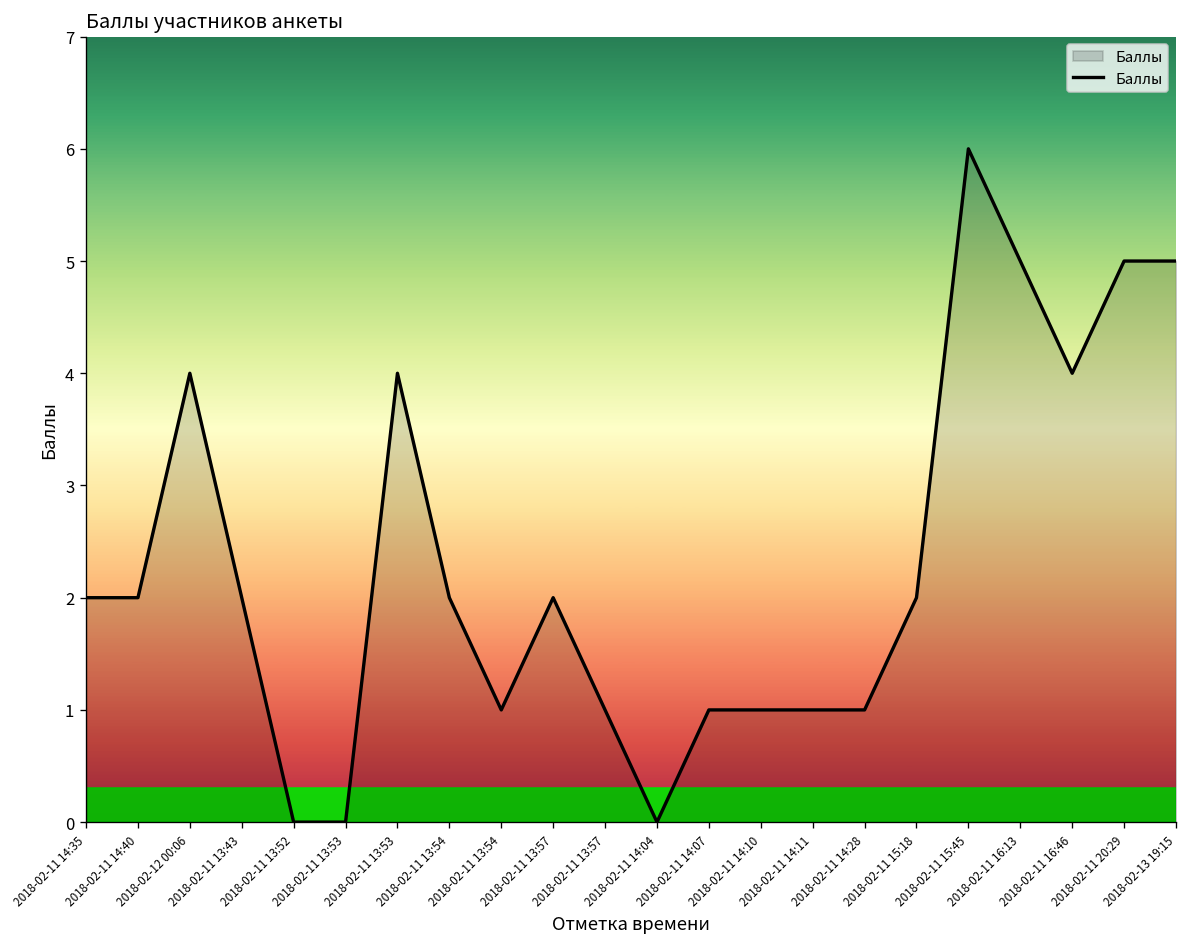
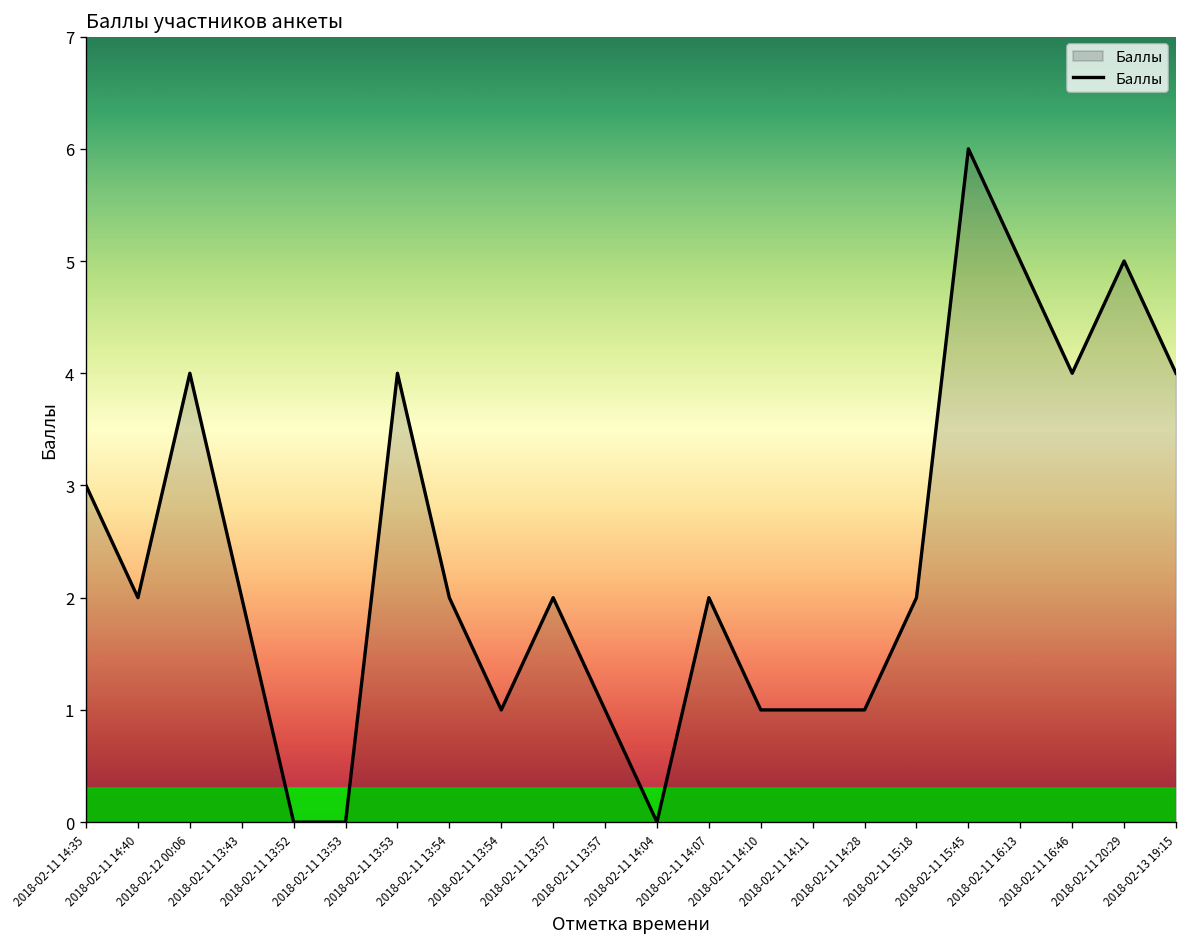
2018-02-11 14:35: 2 -> 3
2018-02-11 14:07: 1 -> 2
2018-02-13 19:15: 5 -> 4
